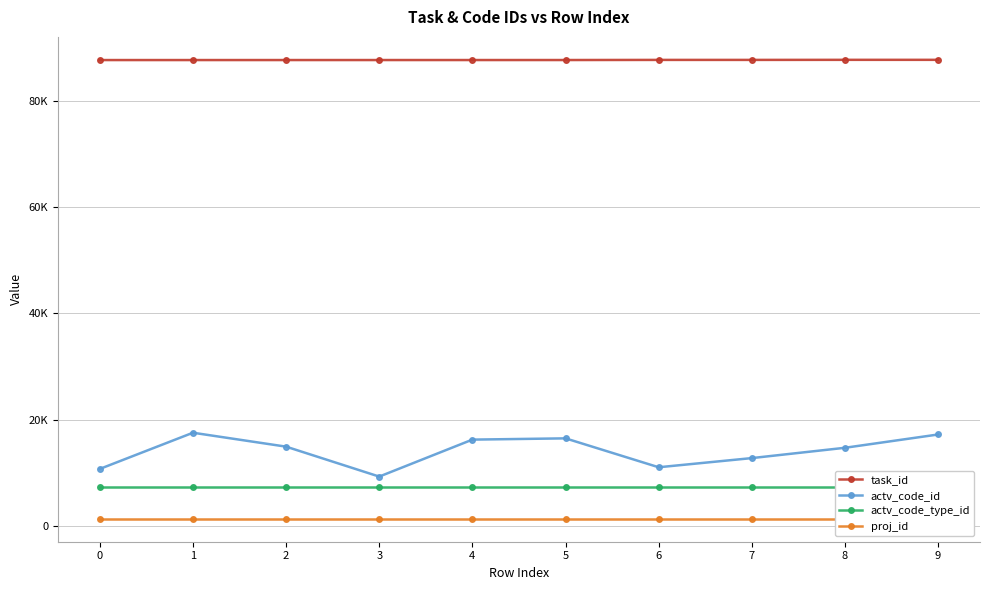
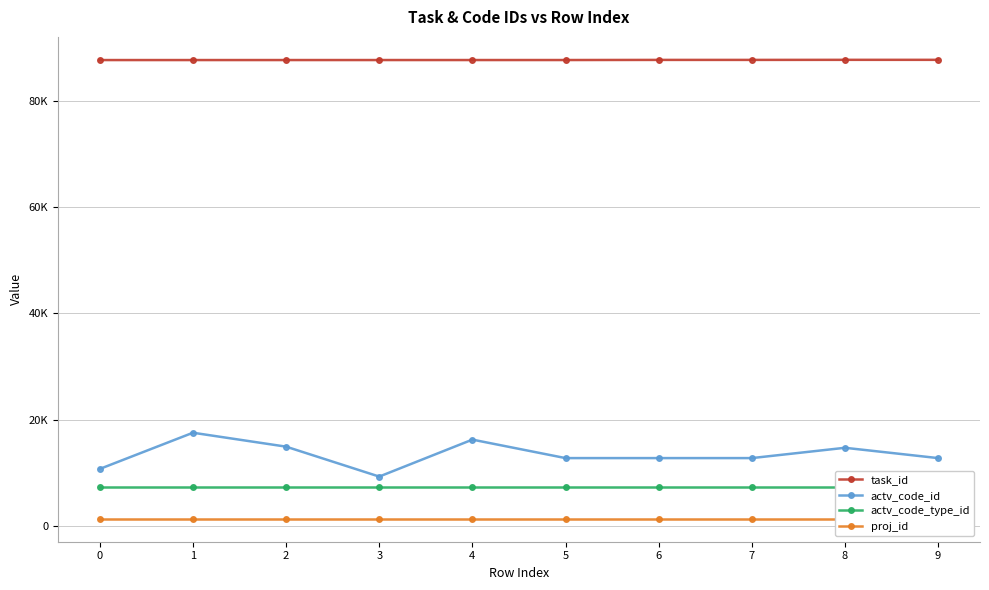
actv_code_id, 5: 16000 -> 13000
actv_code_id, 6: 11000 -> 13000
actv_code_id, 9: 17000 -> 13000
